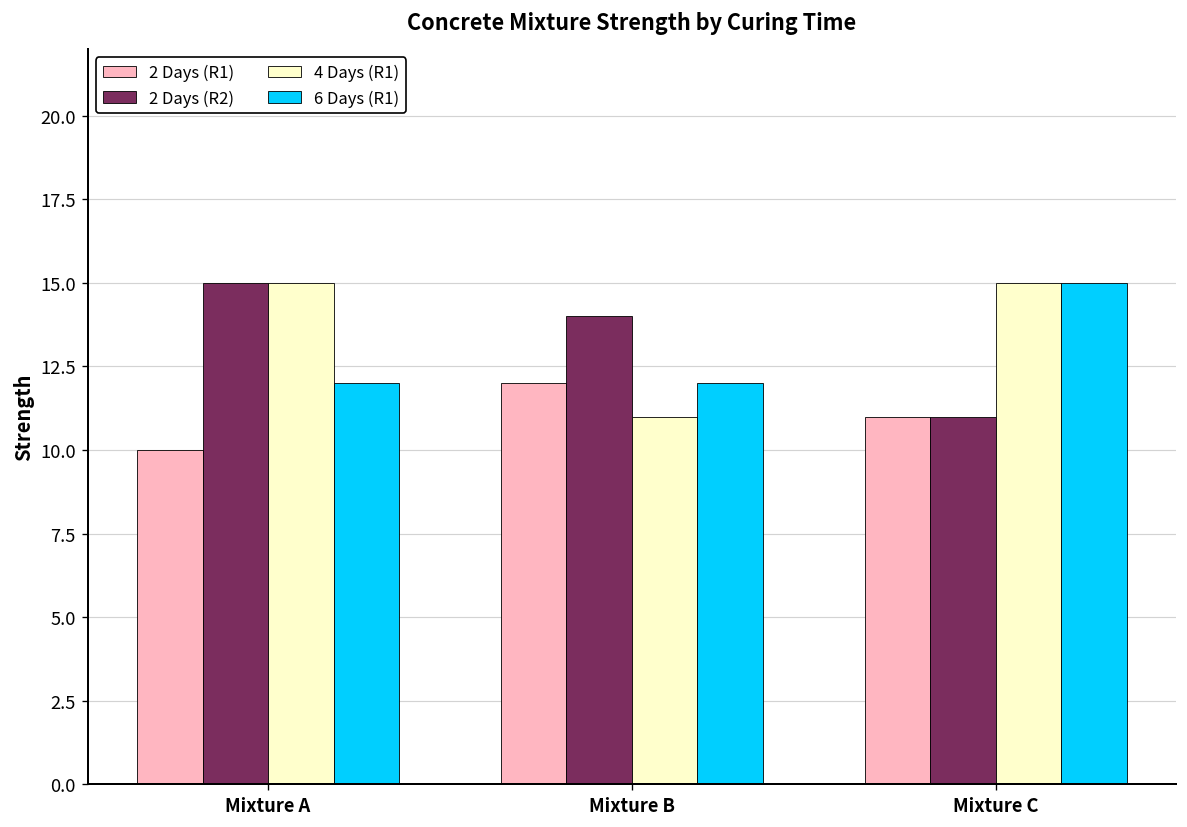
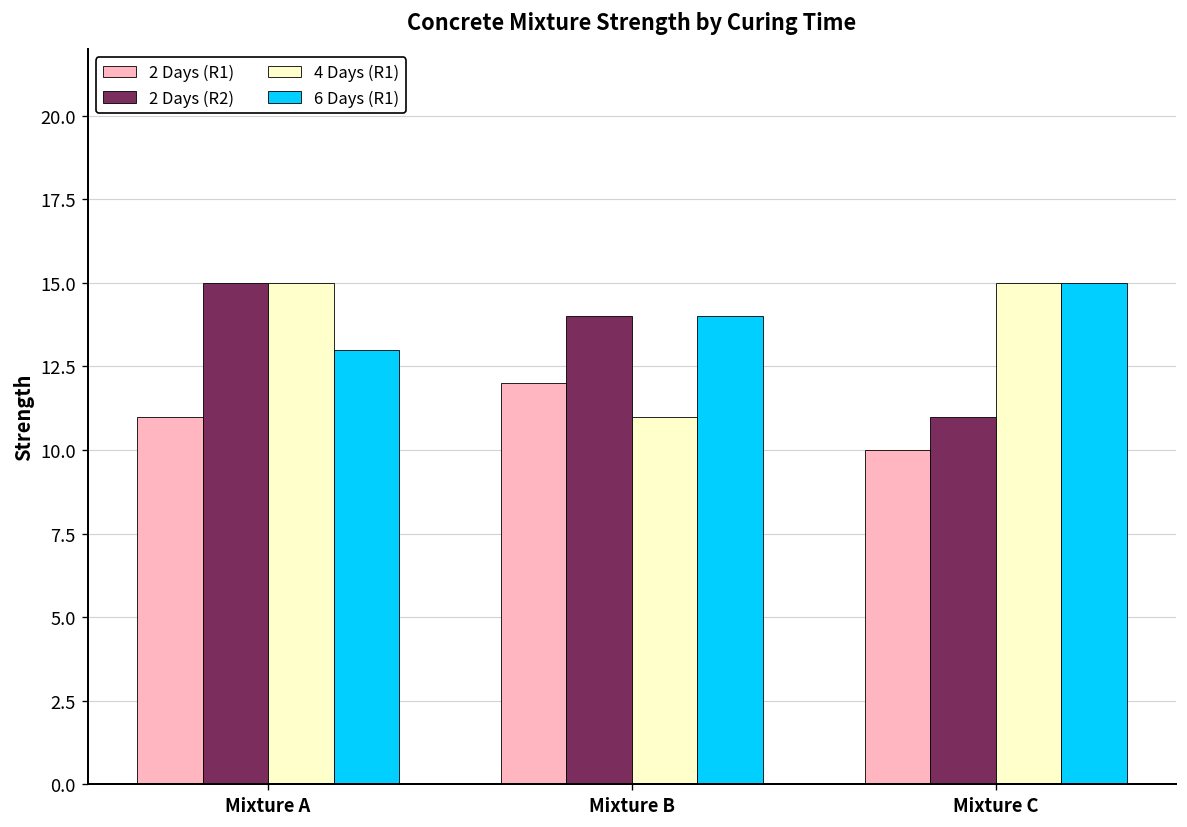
2 Days (R1), Mixture A: 10 -> 11
6 Days (R1), Mixture A: 12 -> 13
6 Days (R1), Mixture B: 12 -> 14
2 Days (R1), Mixture C: 11 -> 10
